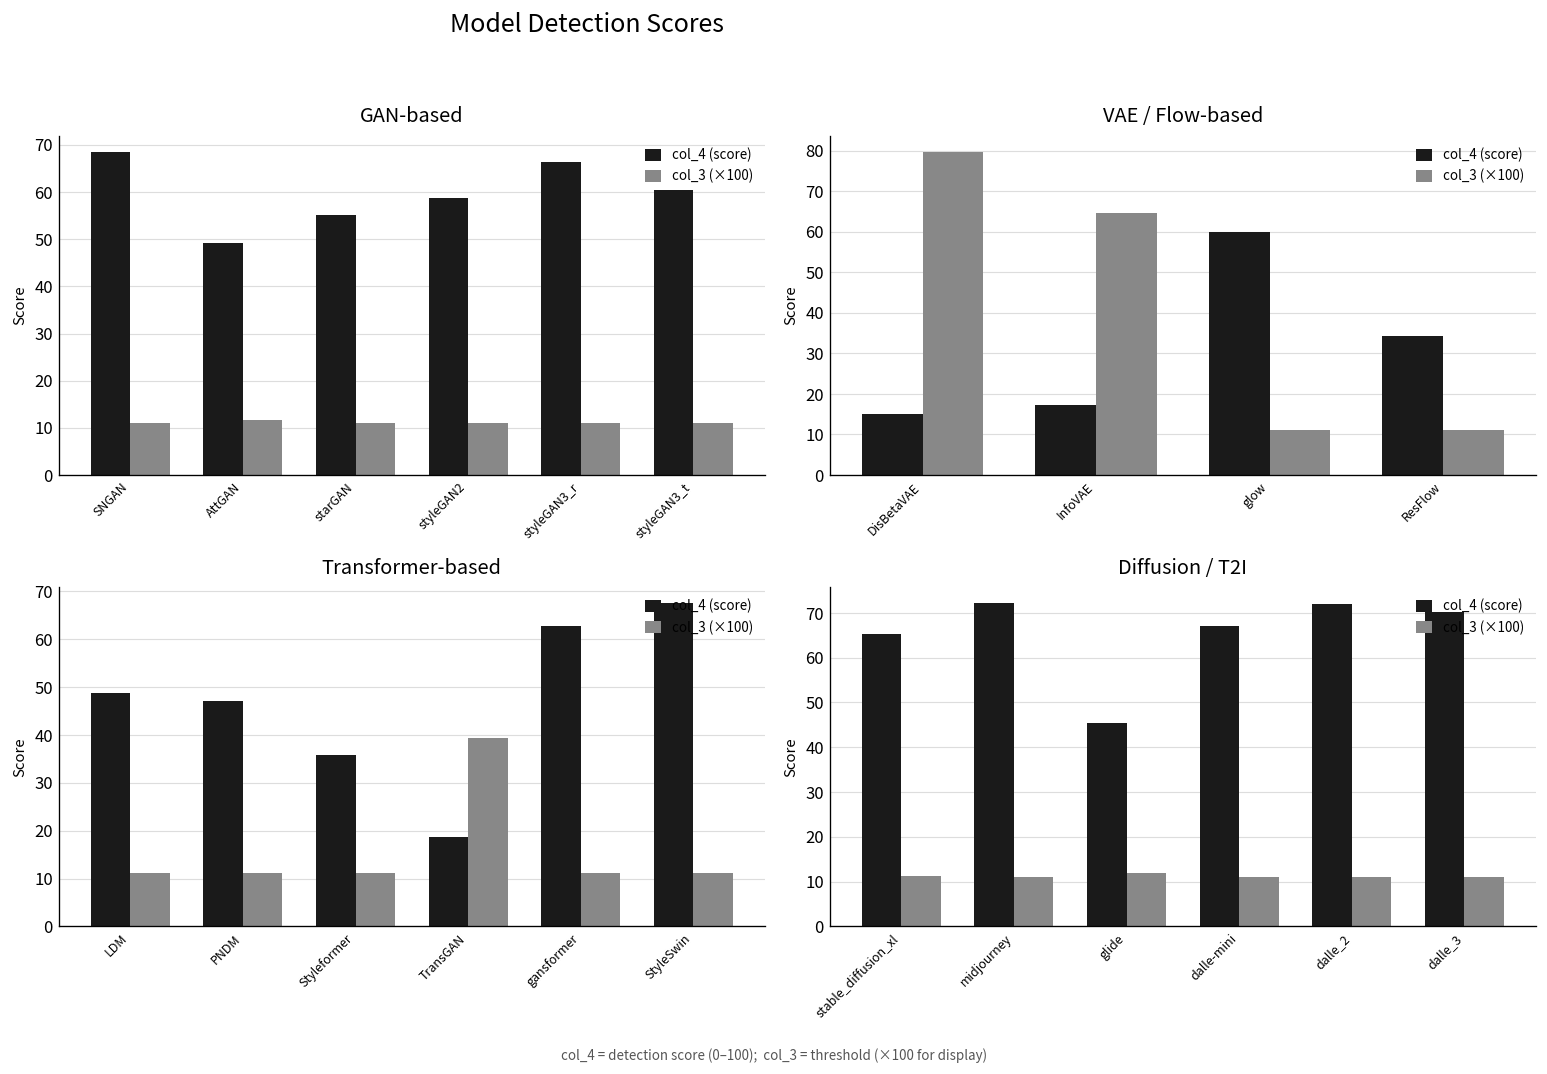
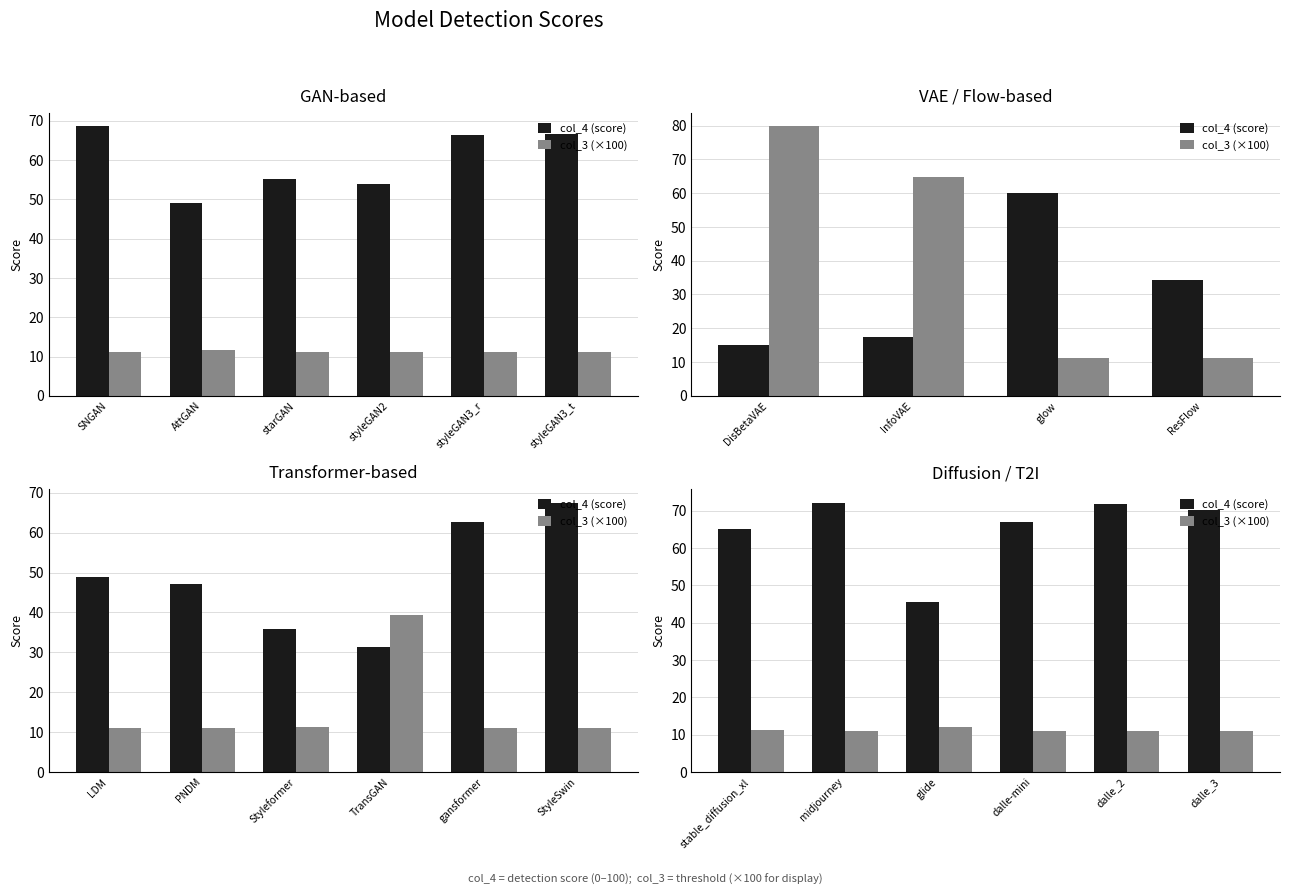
GAN-based, col_4 (score), styleGAN2: 59 -> 54
GAN-based, col_4 (score), styleGAN3_t: 60 -> 67
Transformer-based, col_4 (score), TransGAN: 19 -> 31
